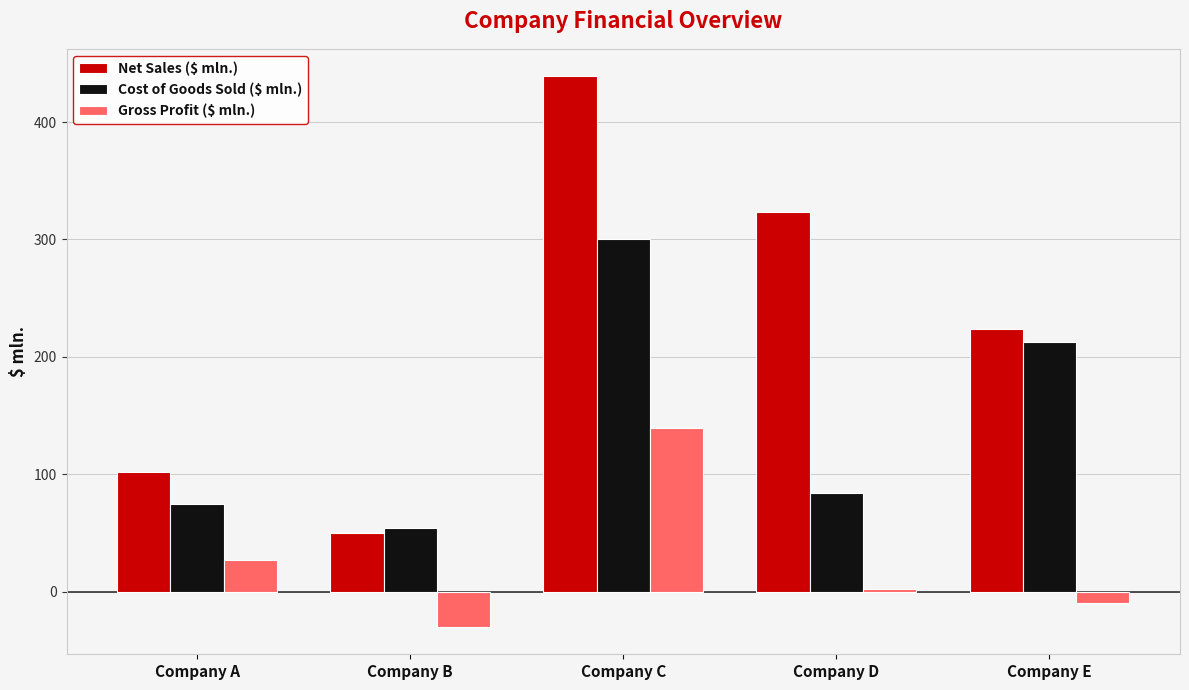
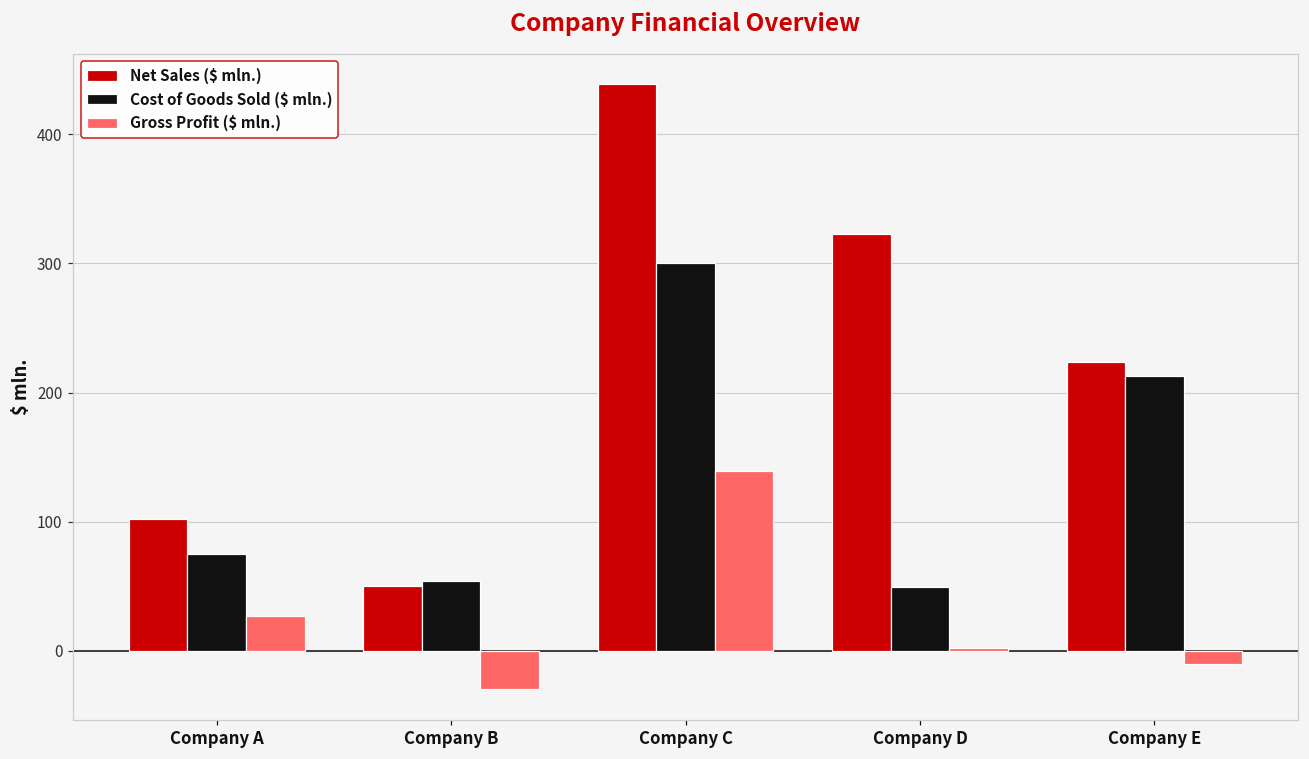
Cost of Goods Sold ($ mln.), Company D: 84 -> 49
